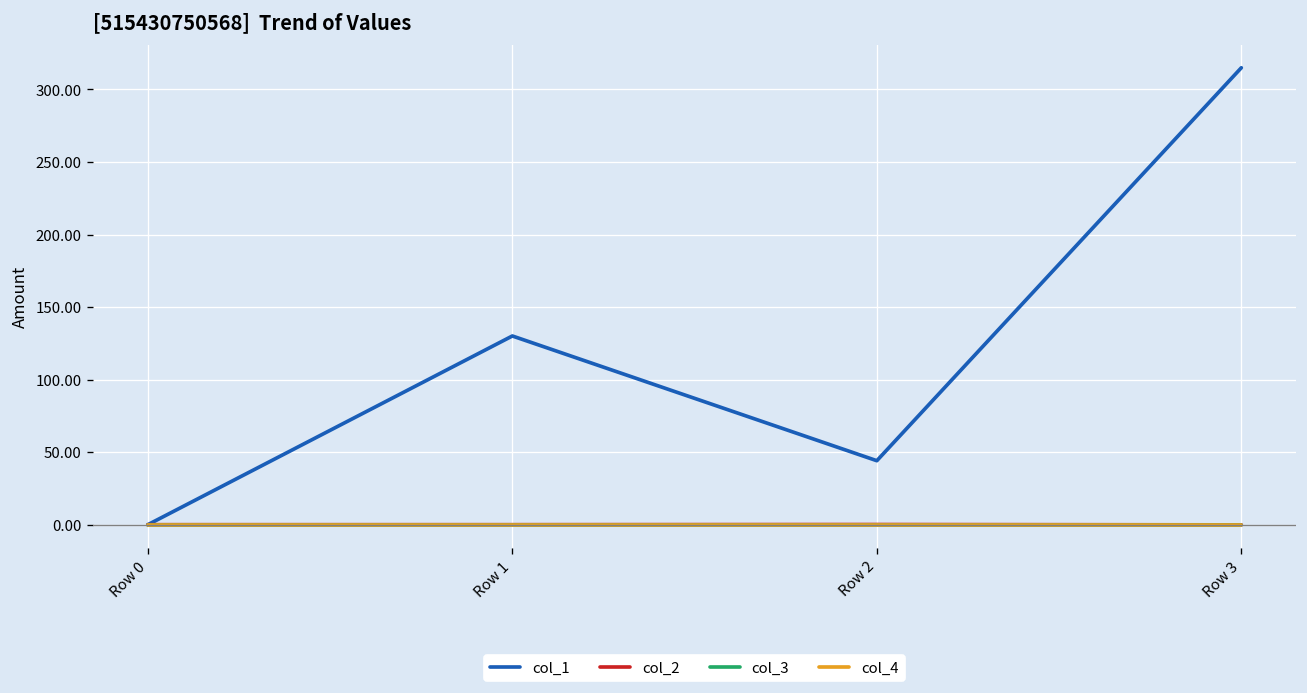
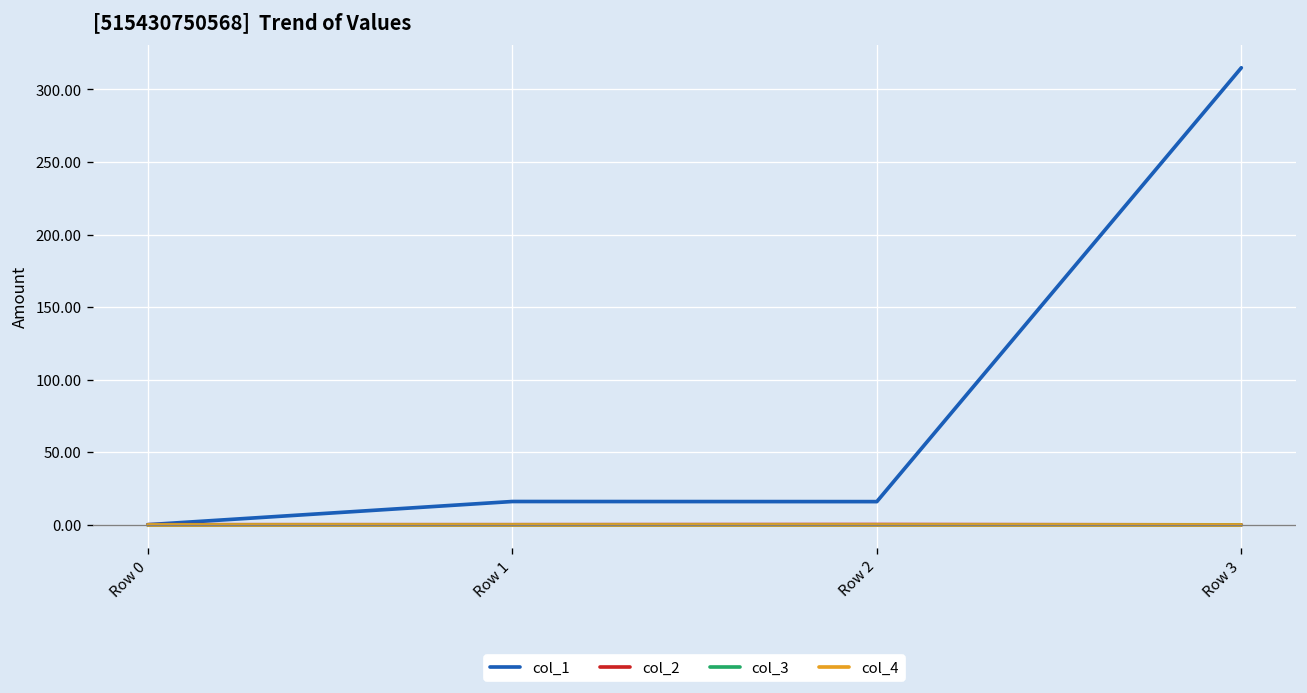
col_1, Row 1: 130 -> 16
col_1, Row 2: 44 -> 16
